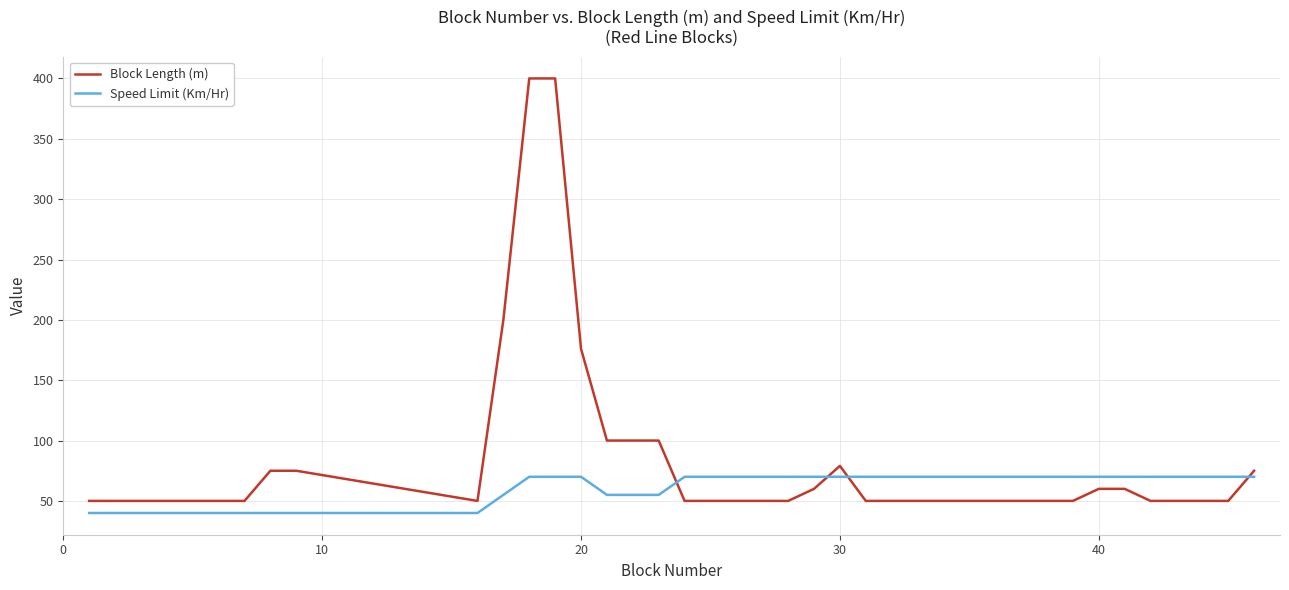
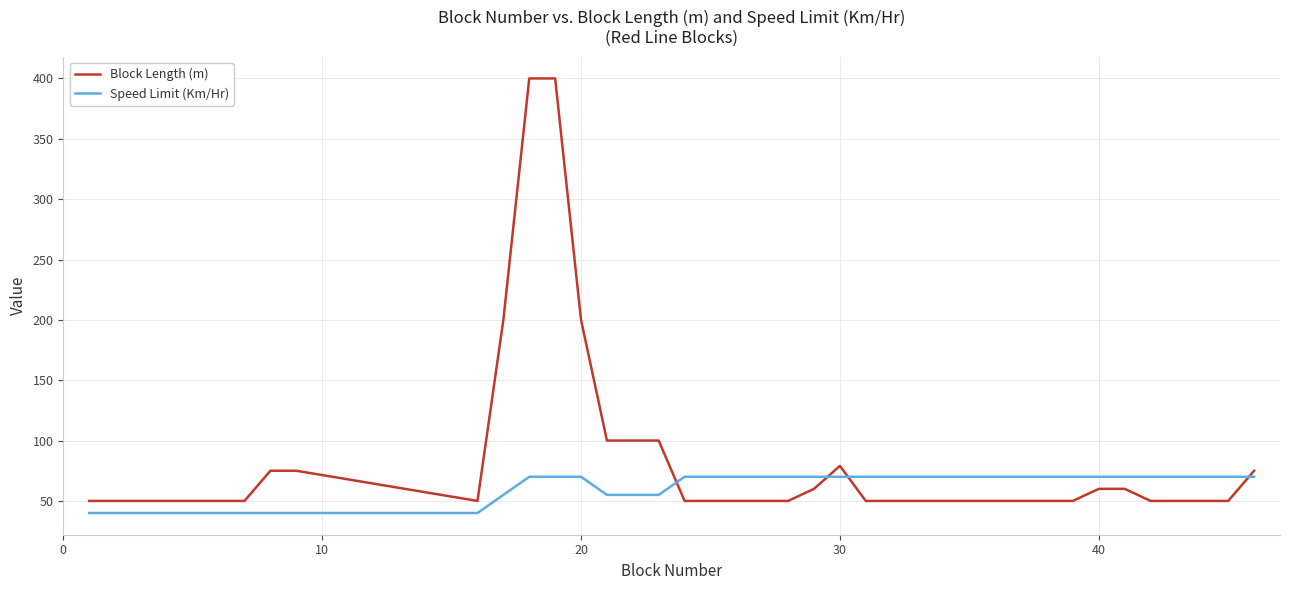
Block Length (m), 20: 176 -> 200
